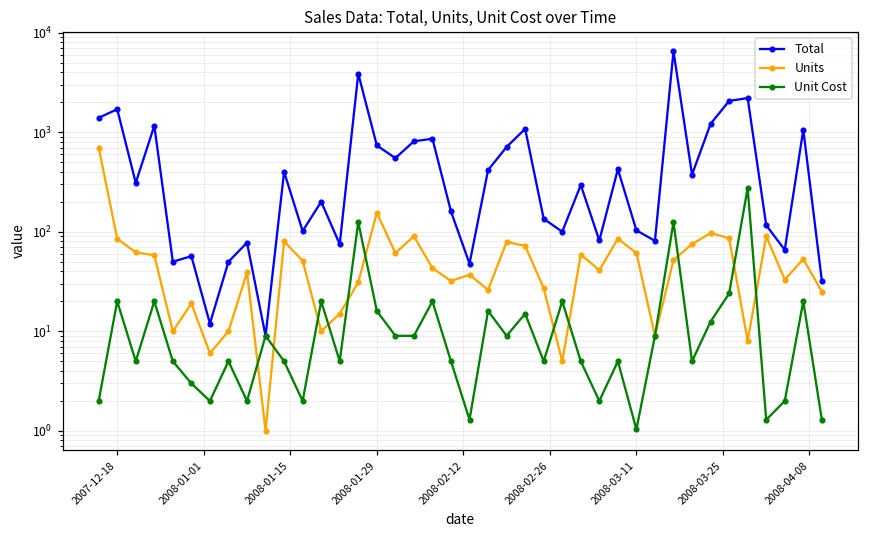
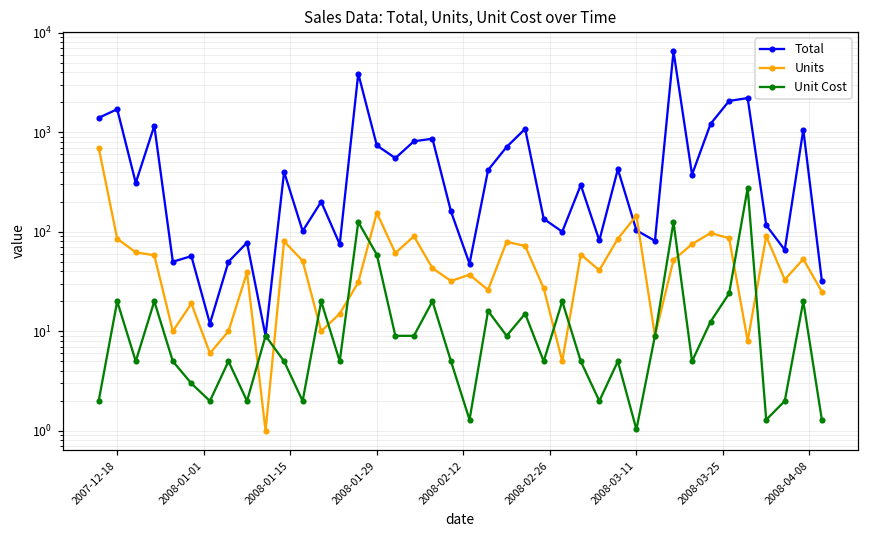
Unit Cost, 2008-01-29: 16 -> 60
Units, 2008-03-11: 60 -> 150
